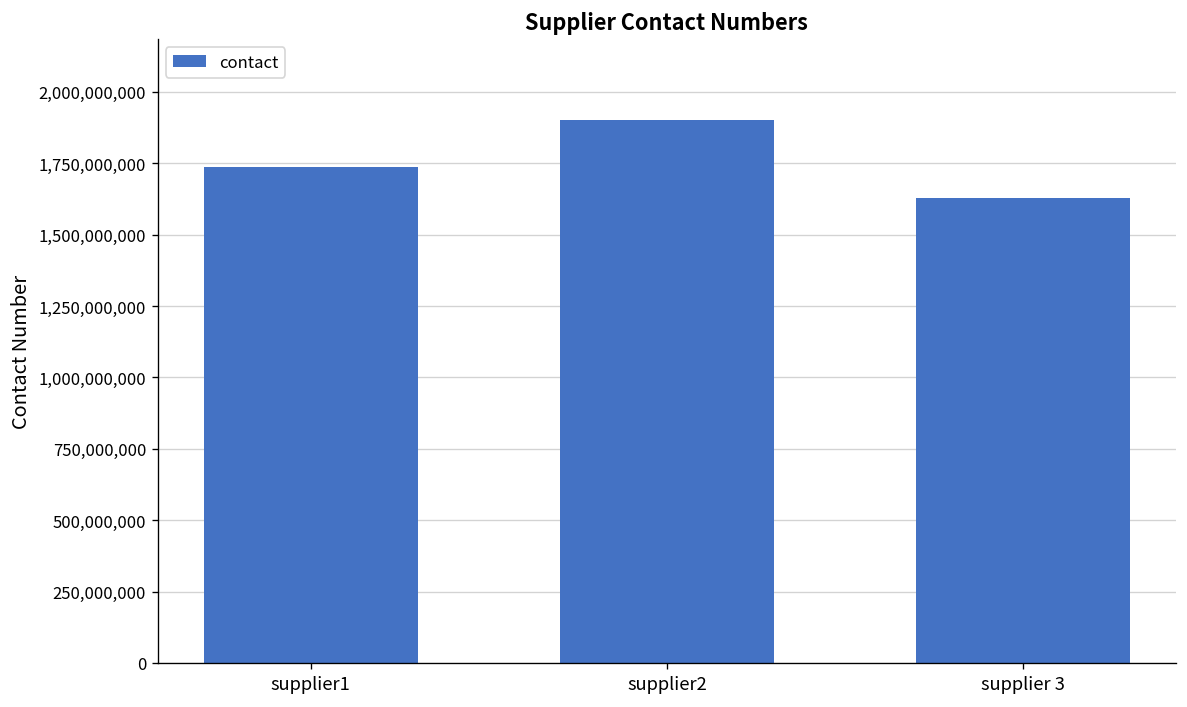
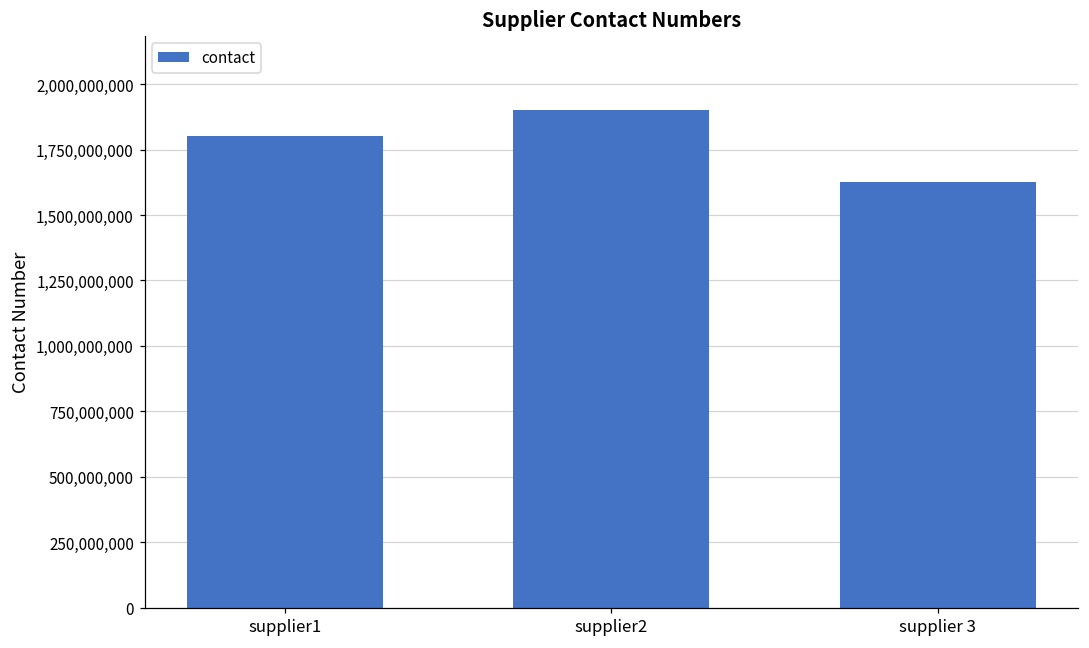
supplier1: 1,740,000,000 -> 1,800,000,000
